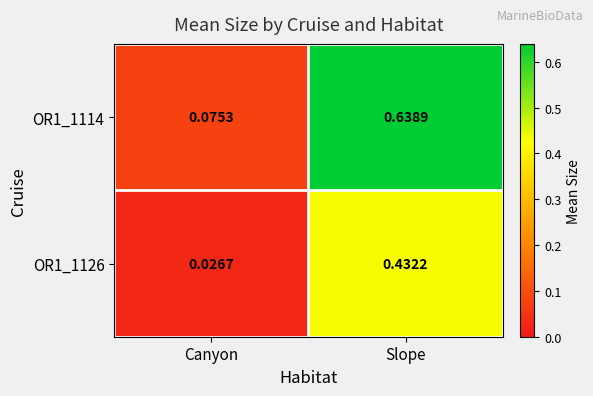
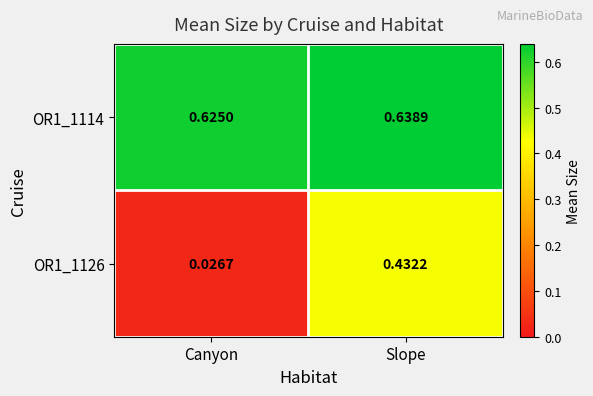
OR1_1114, Canyon: 0.0753 -> 0.6250
